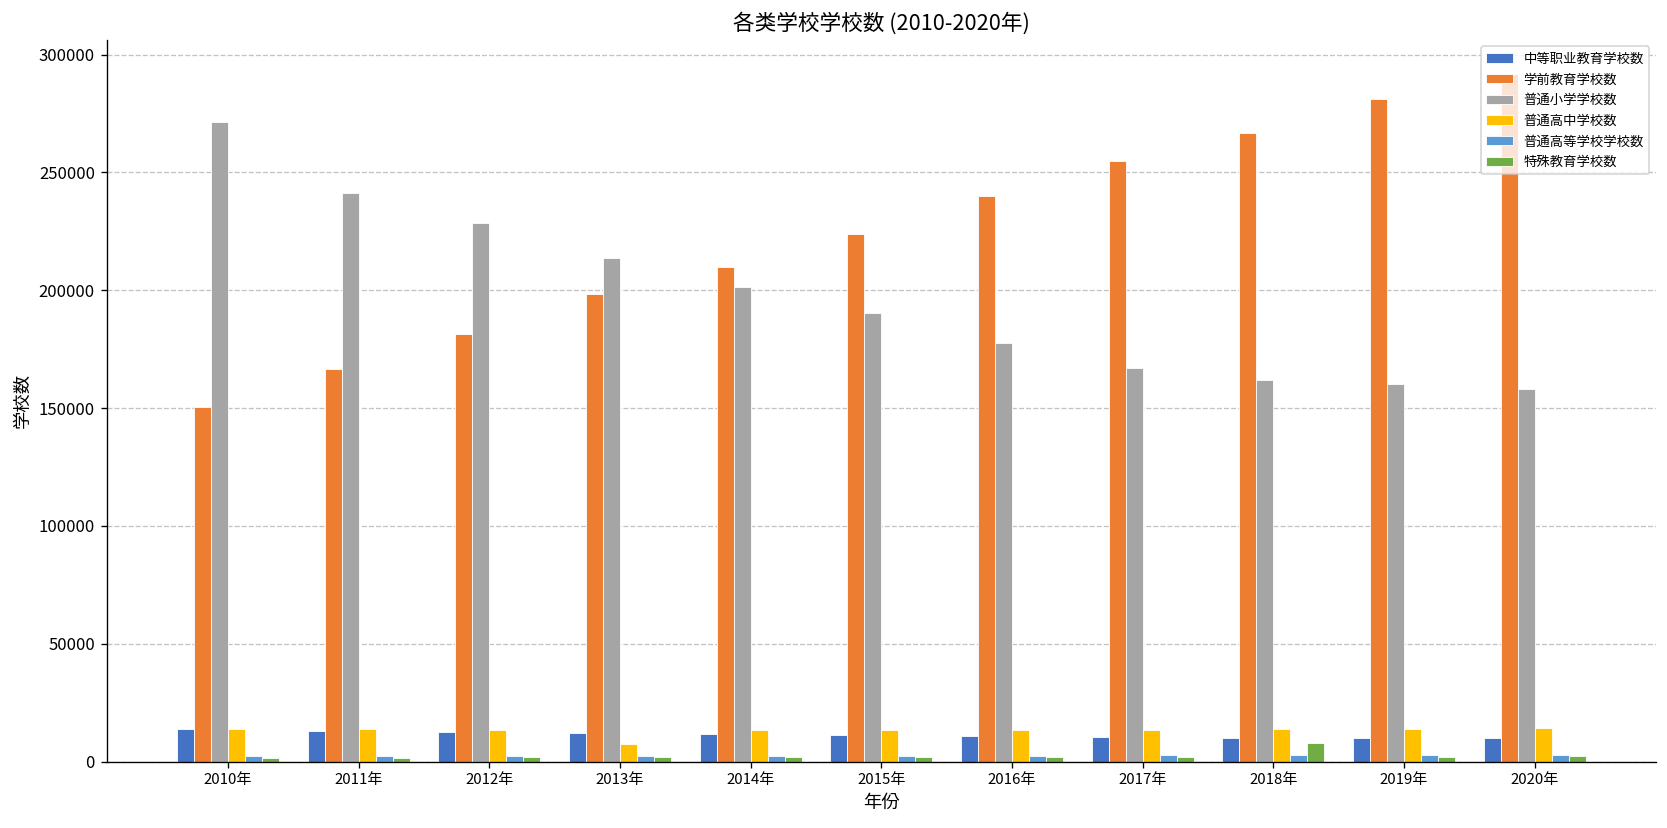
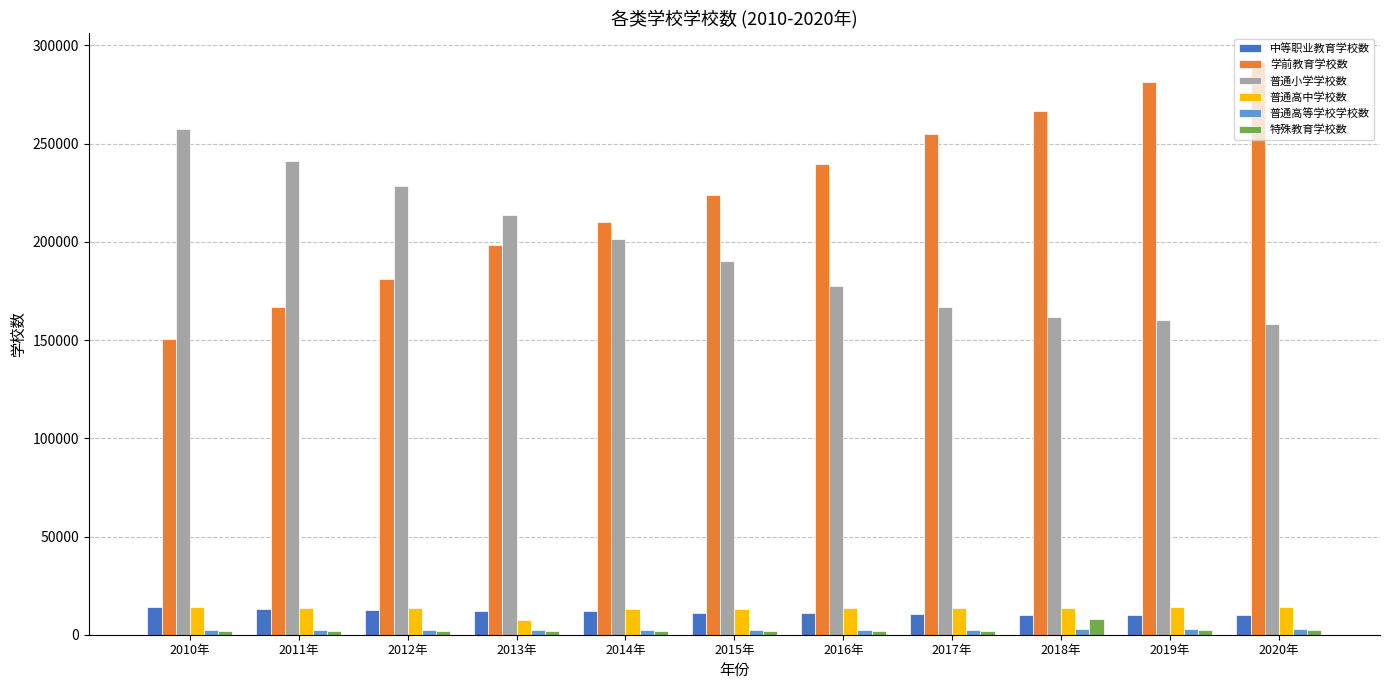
普通小学学校数, 2010年: 271000 -> 257000
